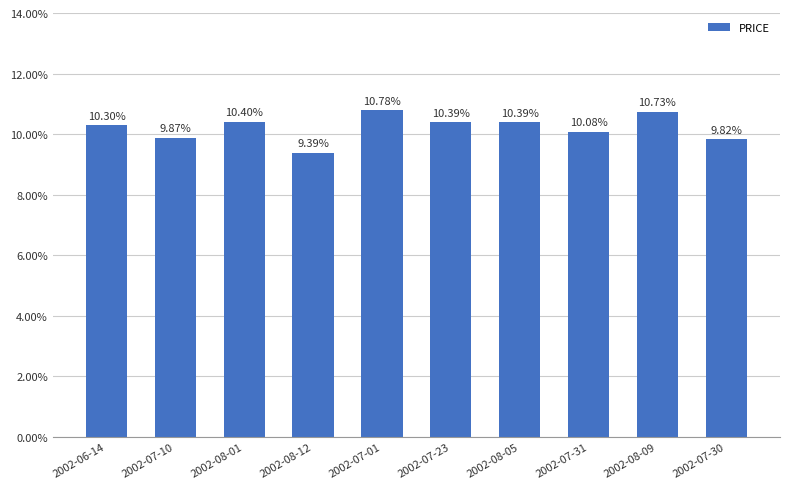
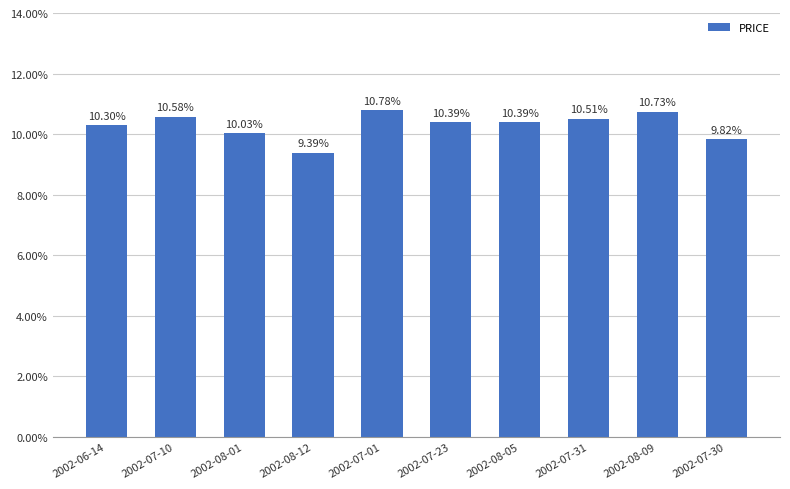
2002-07-10: 9.87% -> 10.58%
2002-08-01: 10.40% -> 10.03%
2002-07-31: 10.08% -> 10.51%
